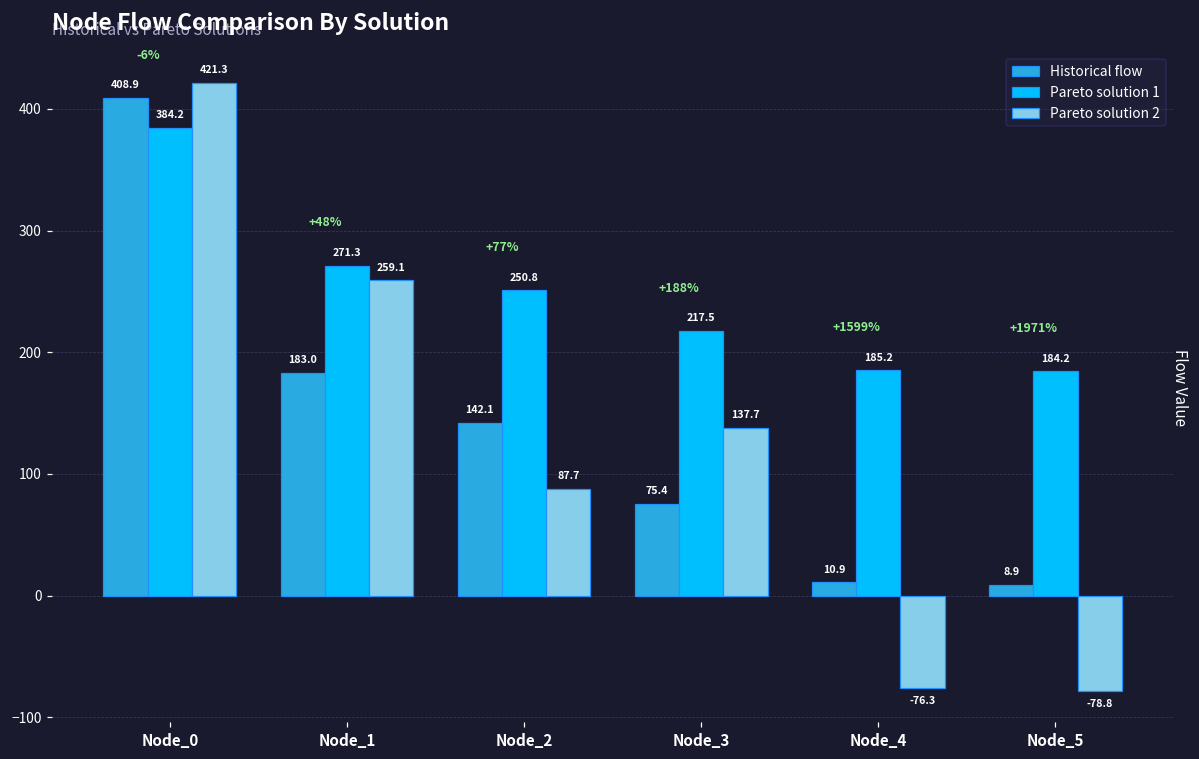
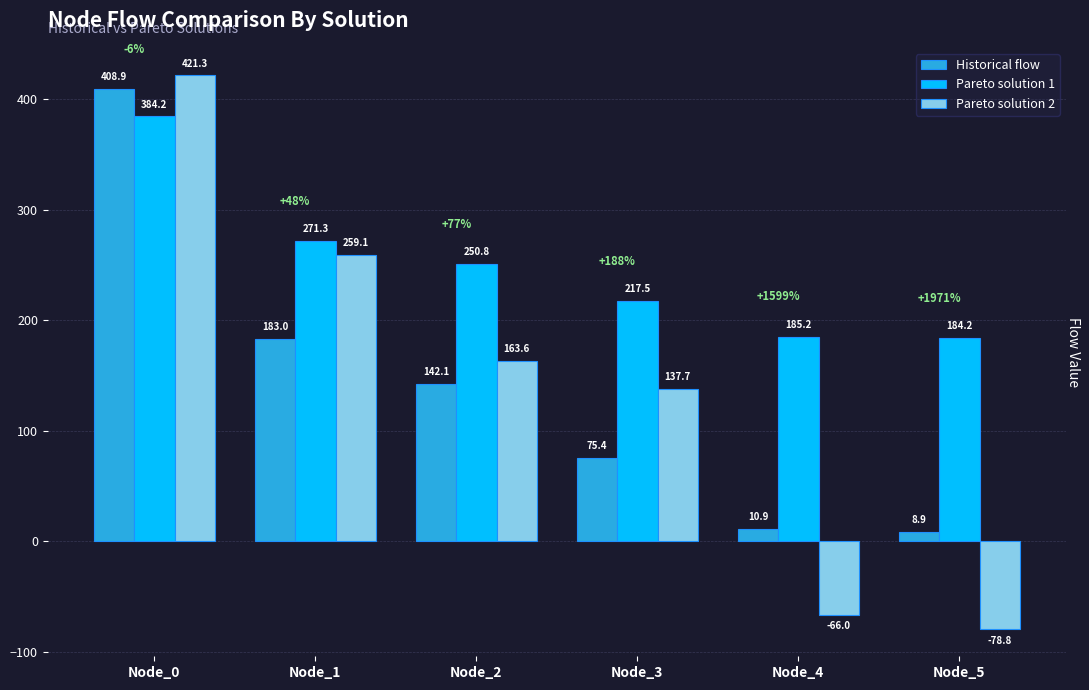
Pareto solution 2, Node_2: 87.7 -> 163.6
Pareto solution 2, Node_4: -76.3 -> -66.0
